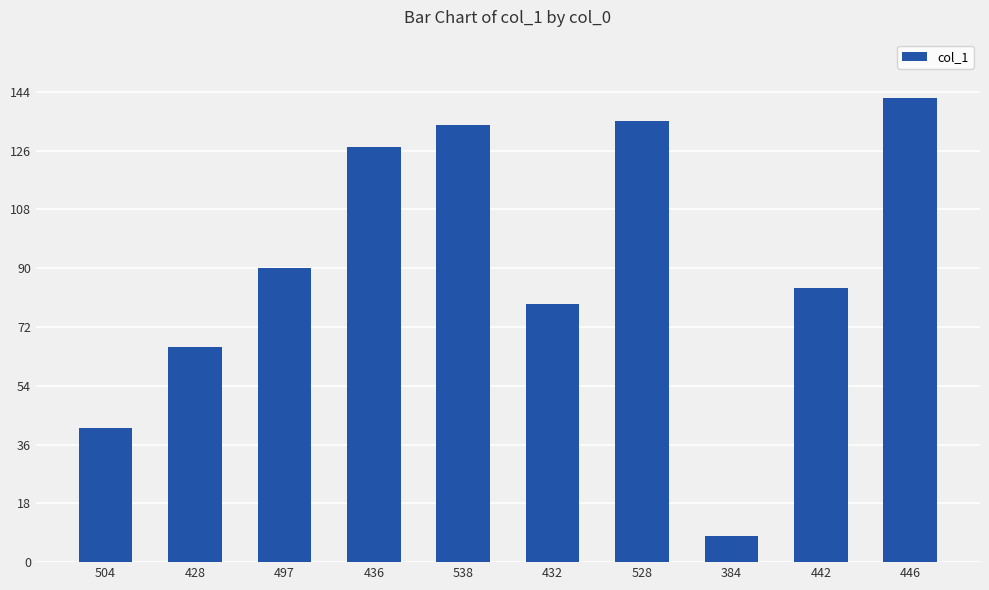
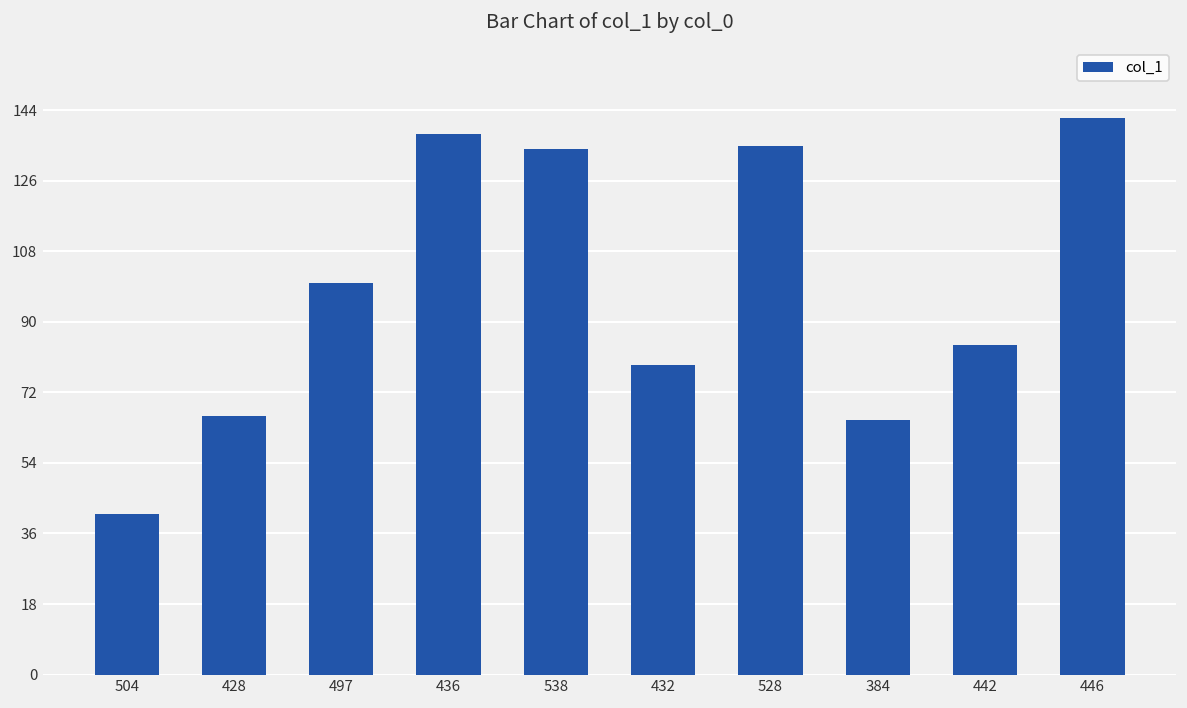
497: 90 -> 100
436: 127 -> 138
384: 8 -> 65
